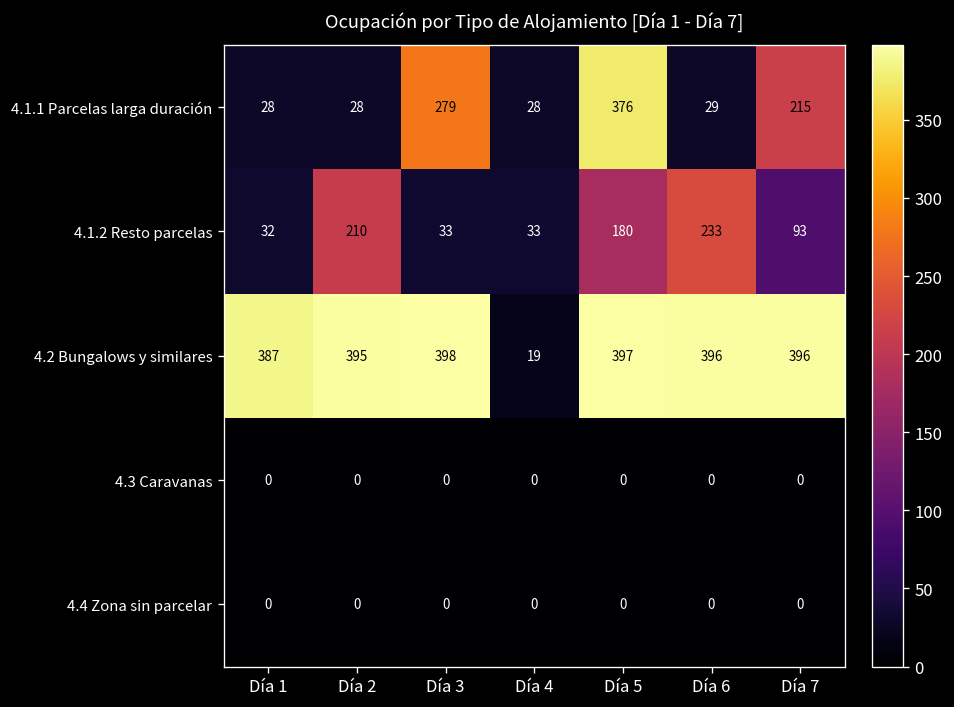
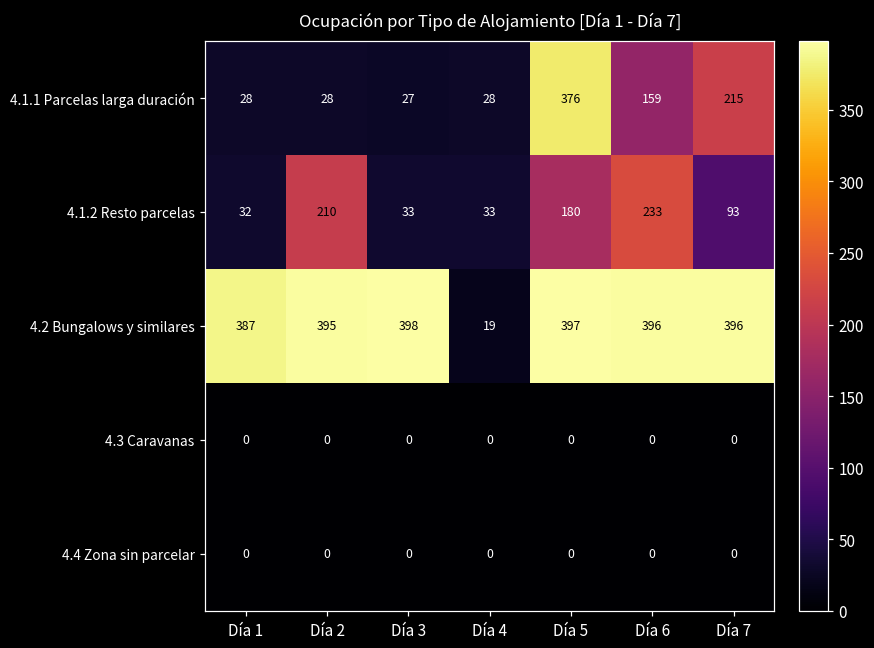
4.1.1 Parcelas larga duración, Día 3: 279 -> 27
4.1.1 Parcelas larga duración, Día 6: 29 -> 159
